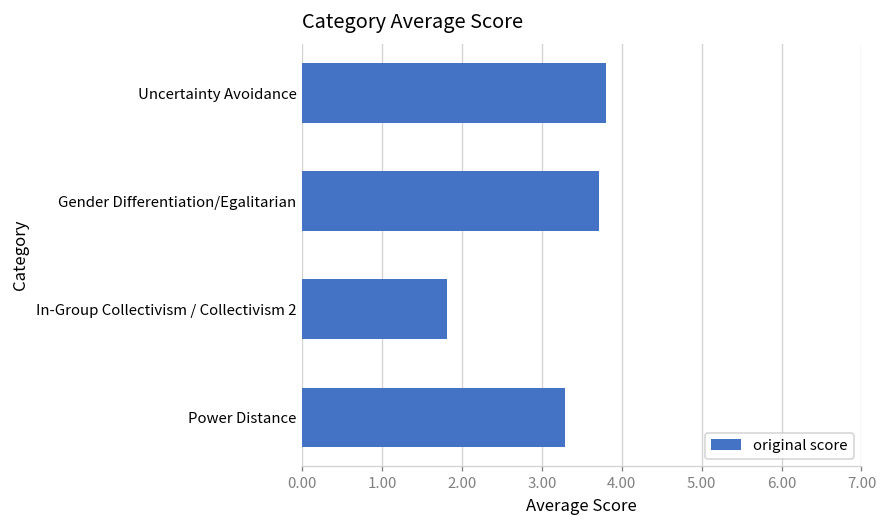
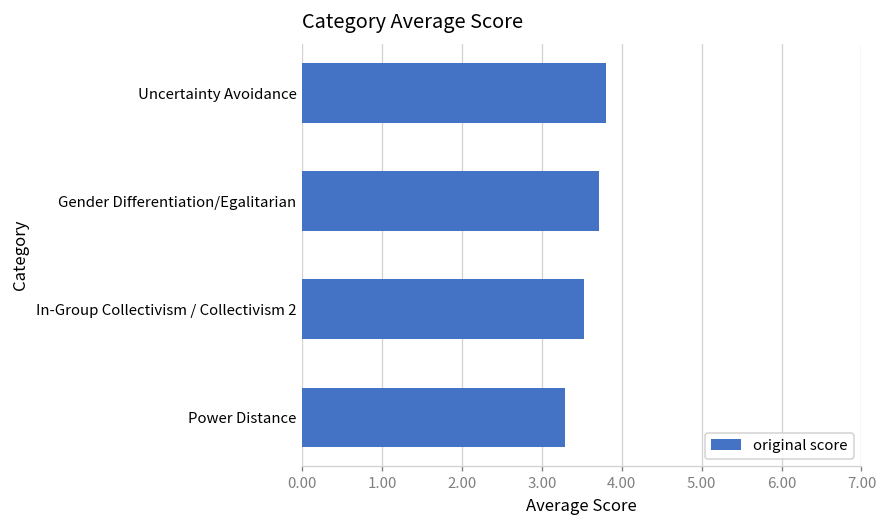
In-Group Collectivism / Collectivism 2: 1.8 -> 3.5
